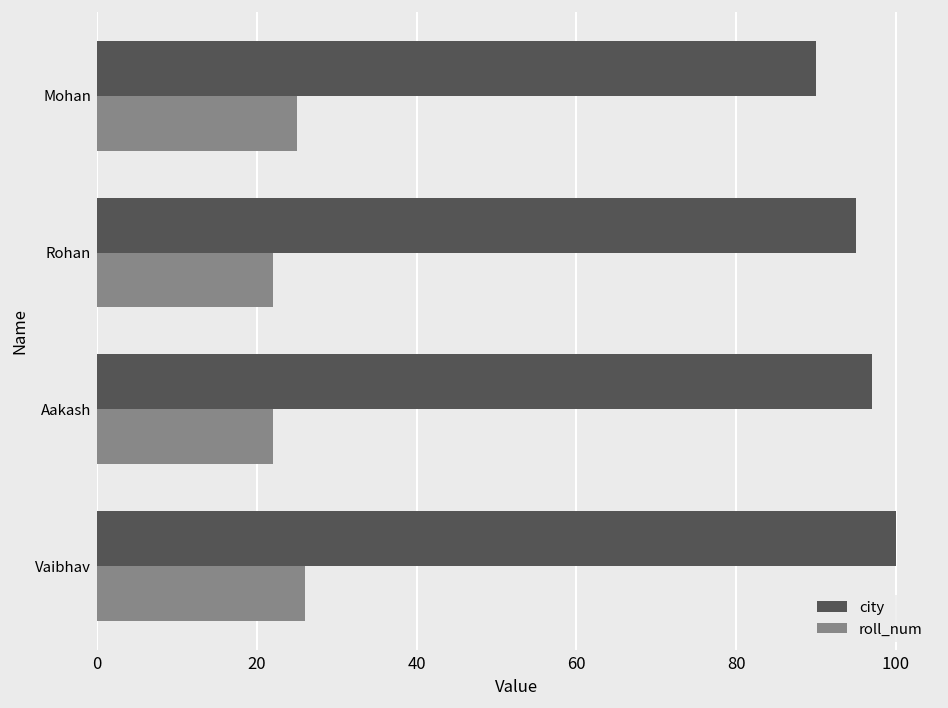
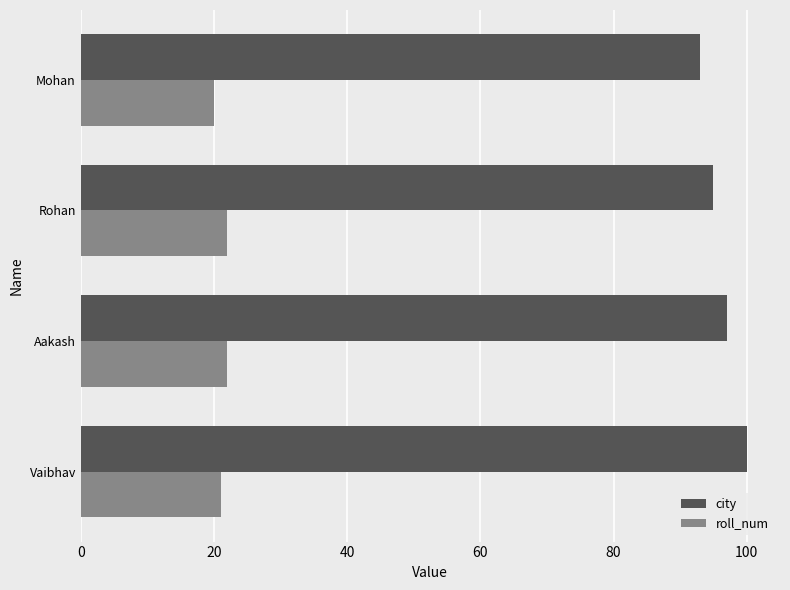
city, Mohan: 90 -> 93
roll_num, Mohan: 25 -> 20
roll_num, Vaibhav: 26 -> 21
